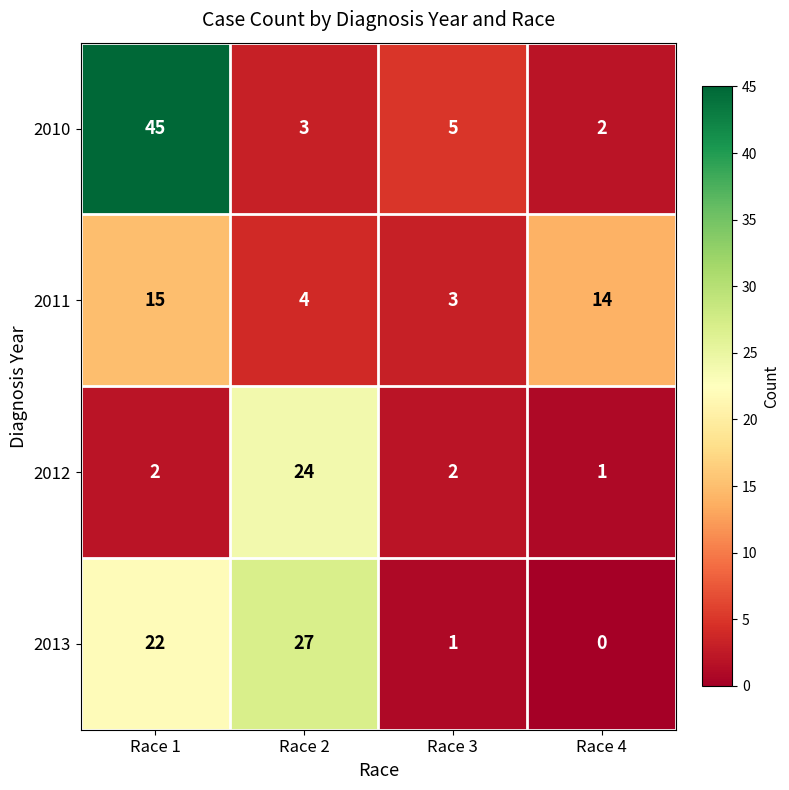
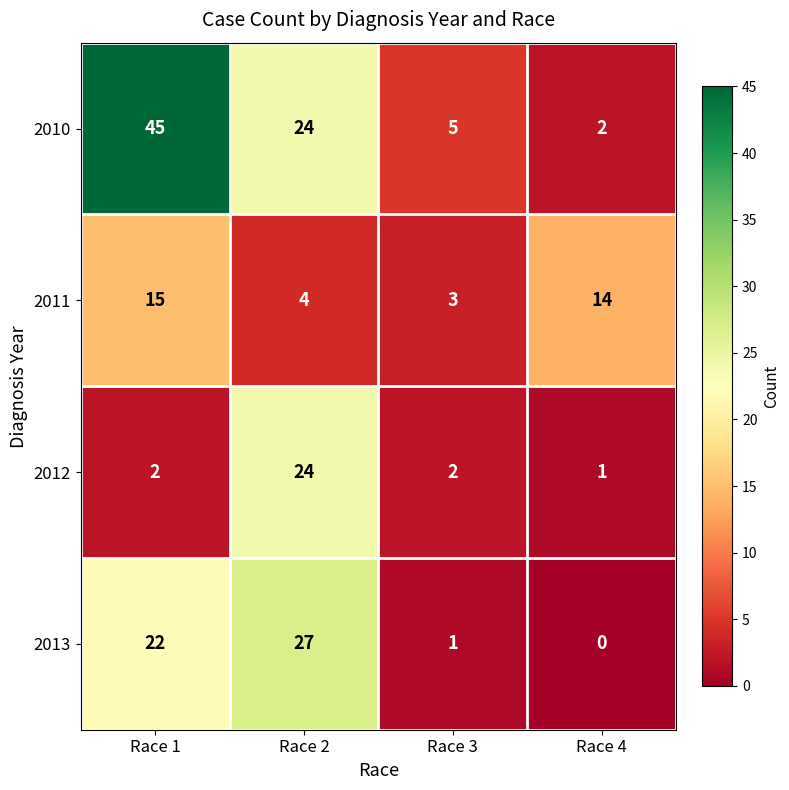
2010, Race 2: 3 -> 24
